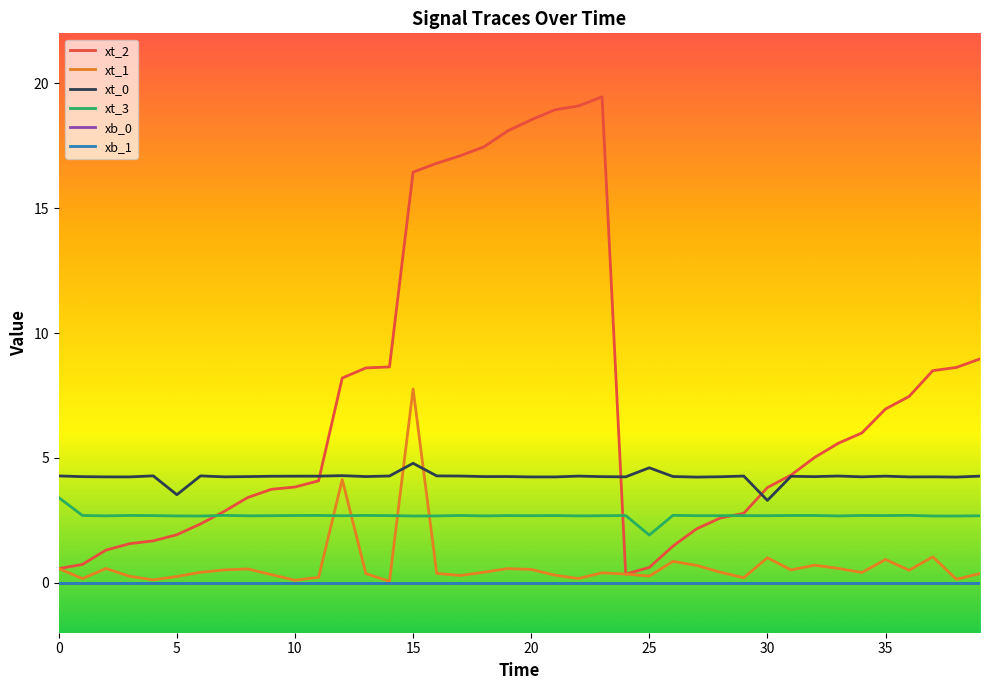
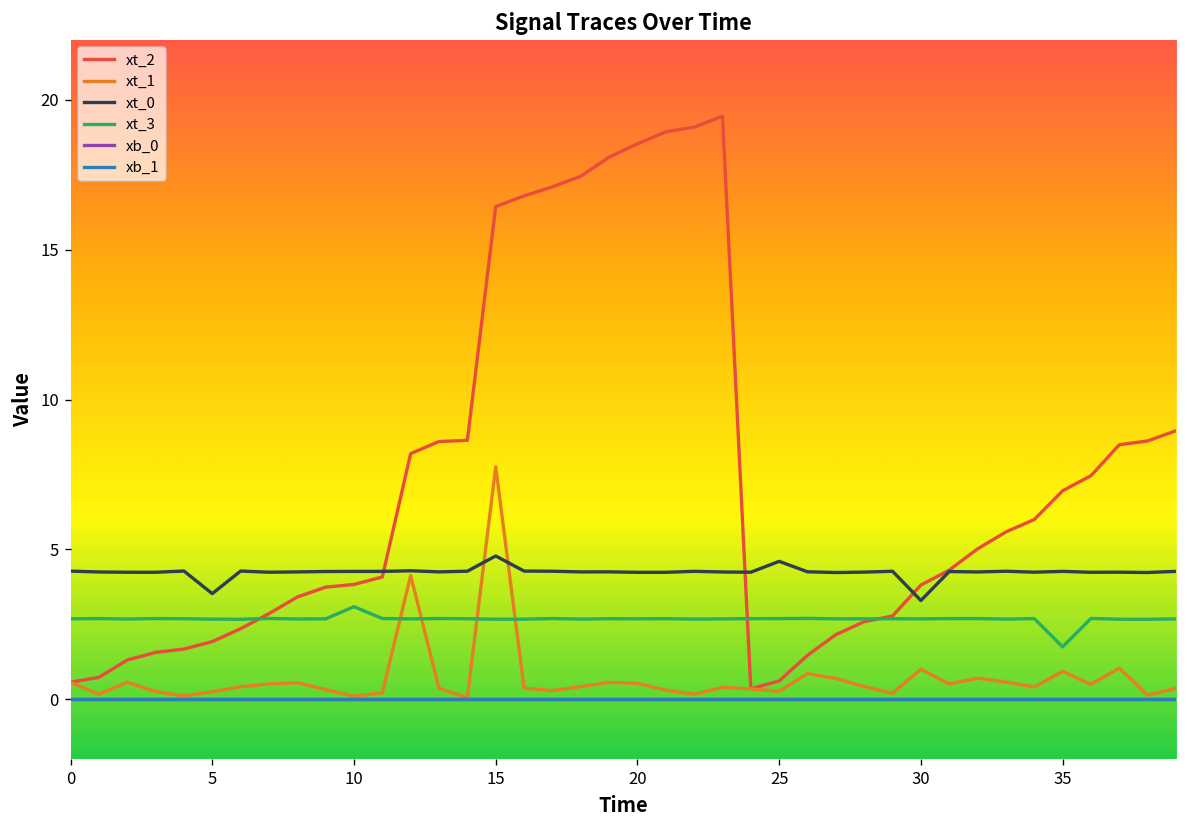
xt_3, 0: 3.4 -> 2.7
xt_3, 10: 2.7 -> 3.1
xt_3, 25: 1.9 -> 2.7
xt_3, 35: 2.7 -> 1.8
